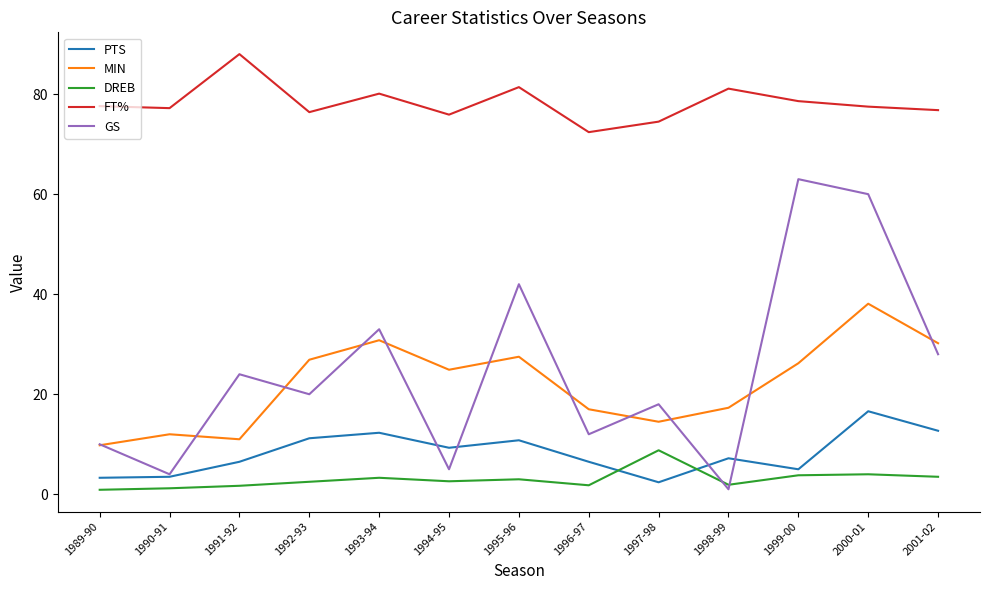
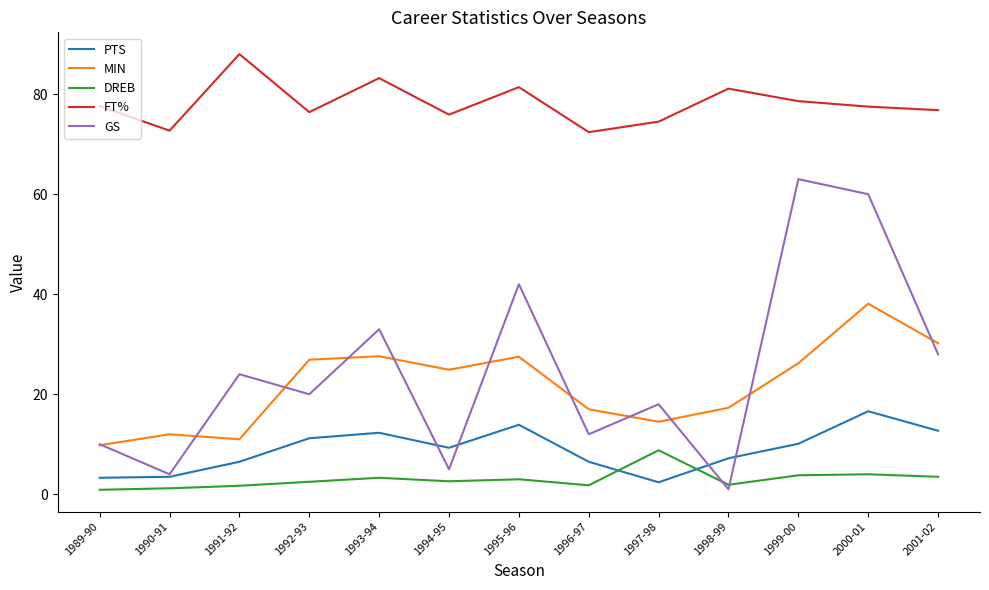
FT%, 1990-91: 77 -> 73
MIN, 1993-94: 31 -> 28
FT%, 1993-94: 80 -> 83
PTS, 1995-96: 11 -> 14
PTS, 1999-00: 5 -> 10
